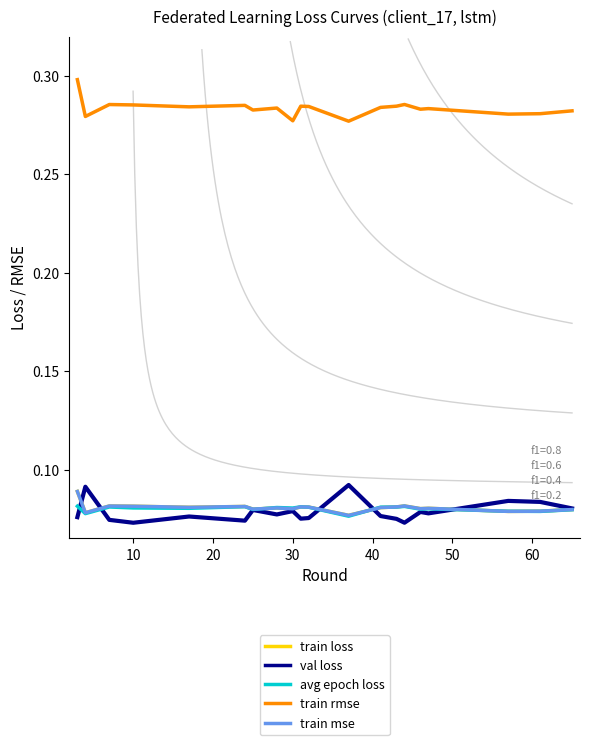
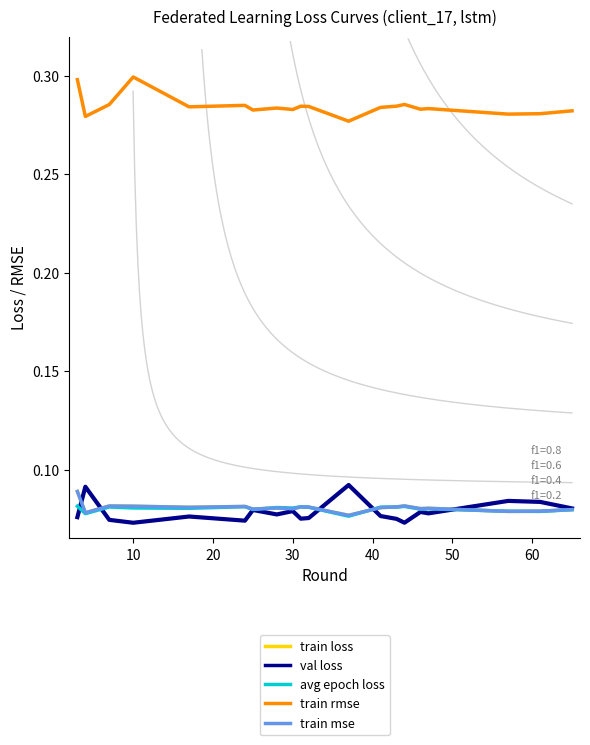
train rmse, 10: 0.285 -> 0.299
train rmse, 30: 0.277 -> 0.283
